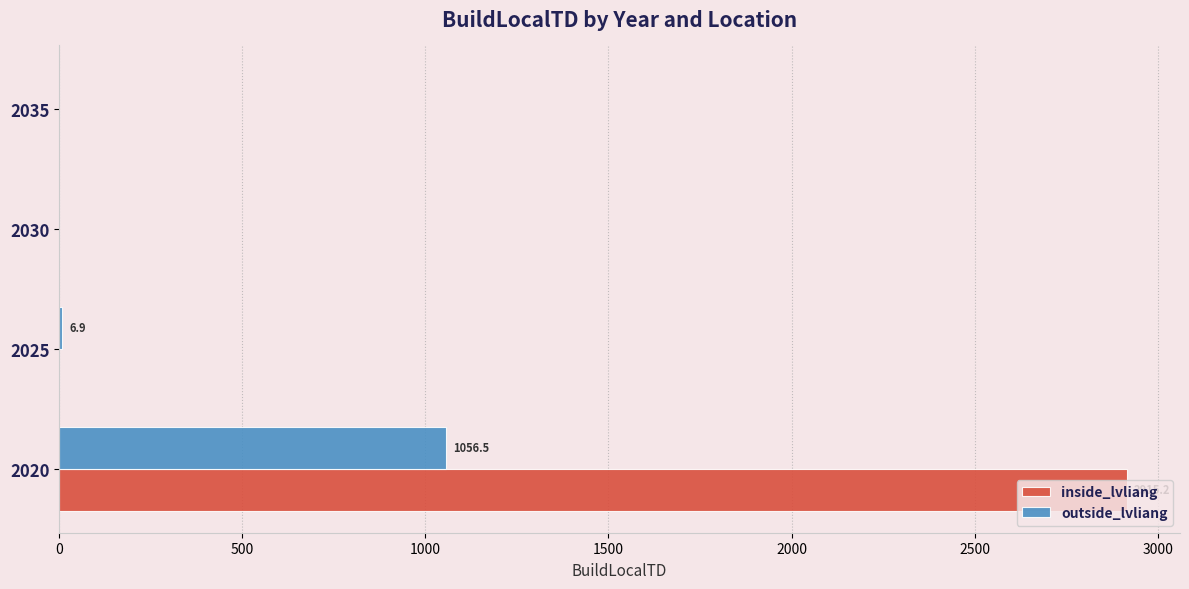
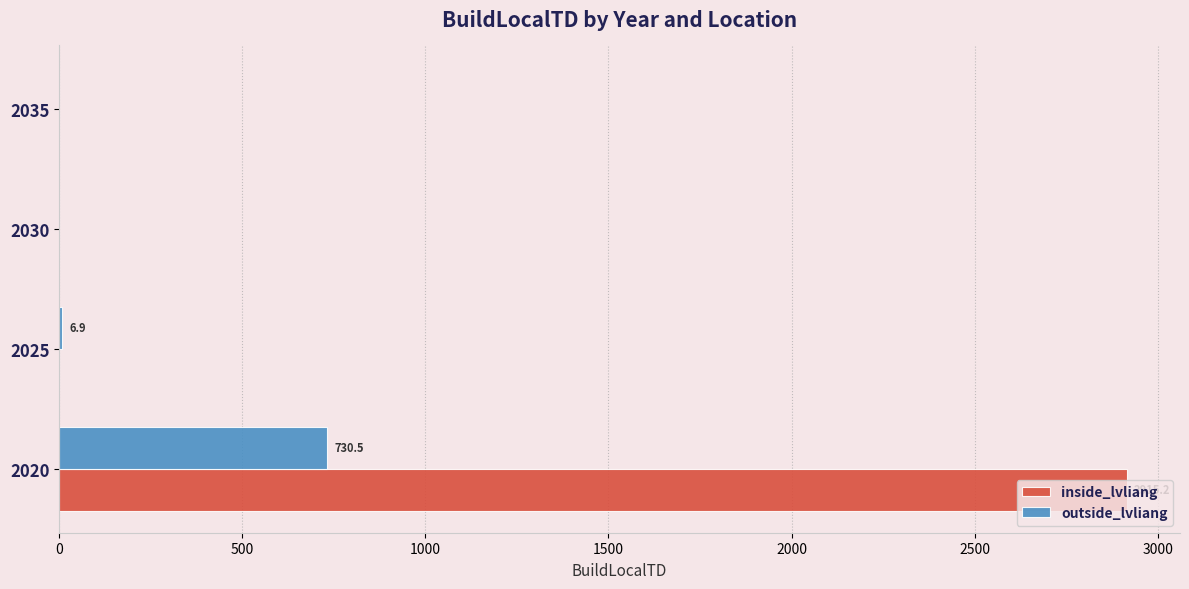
outside_lvliang, 2020: 1056.5 -> 730.5
